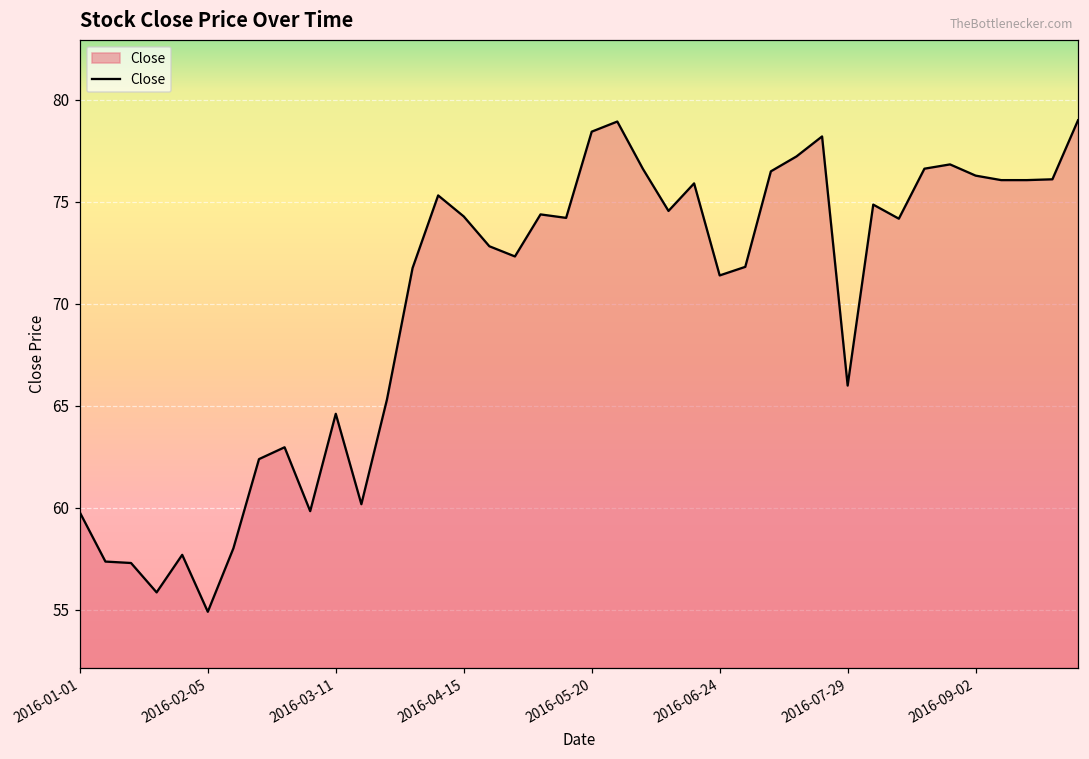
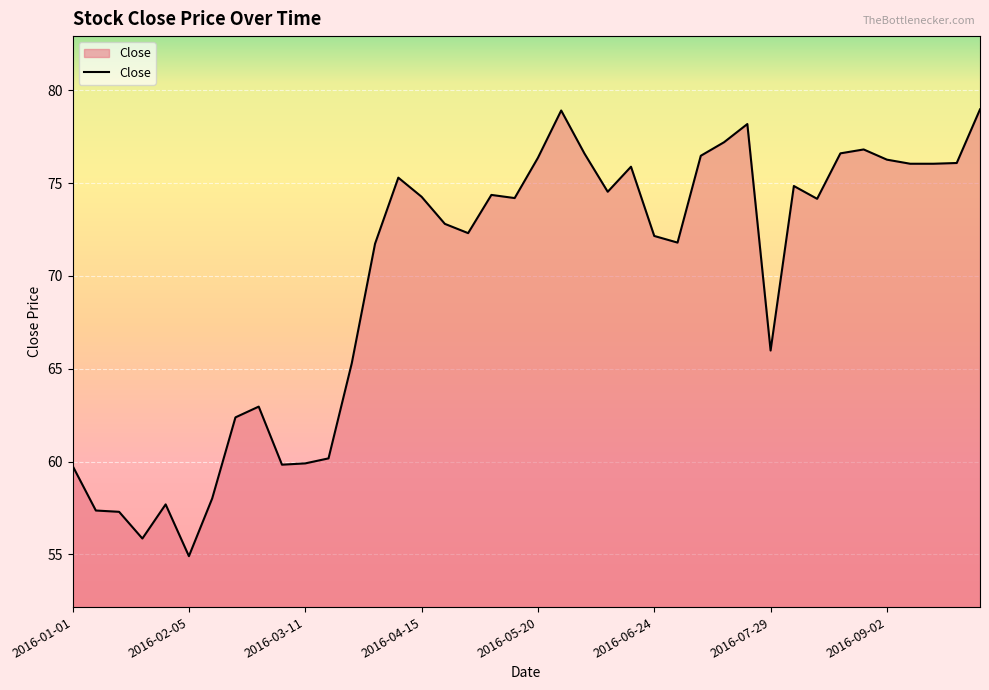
2016-03-11: 64.6 -> 59.9
2016-05-20: 78.4 -> 76.4
2016-06-24: 71.4 -> 72.2
